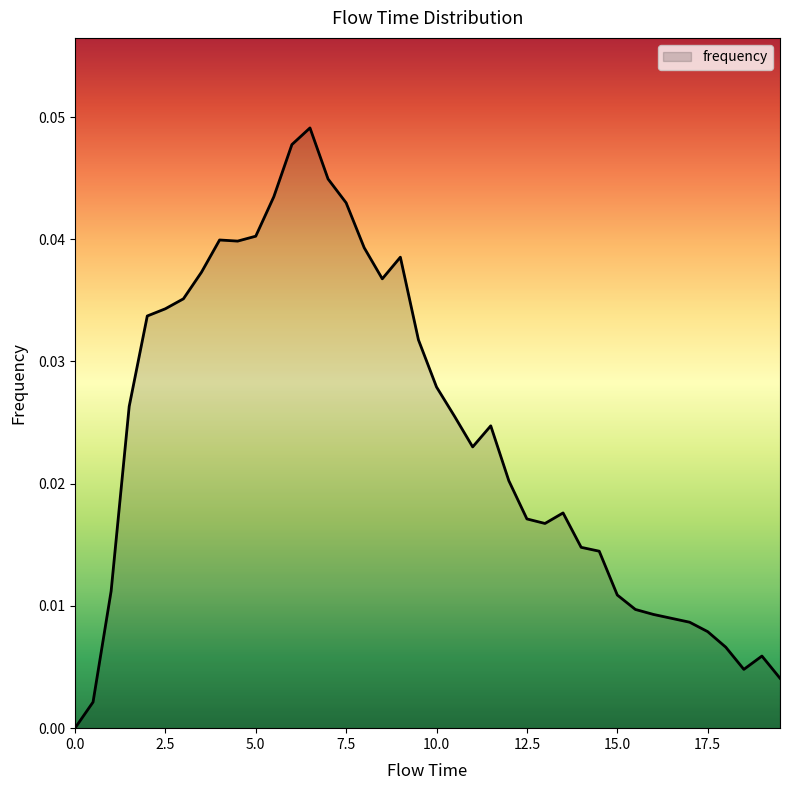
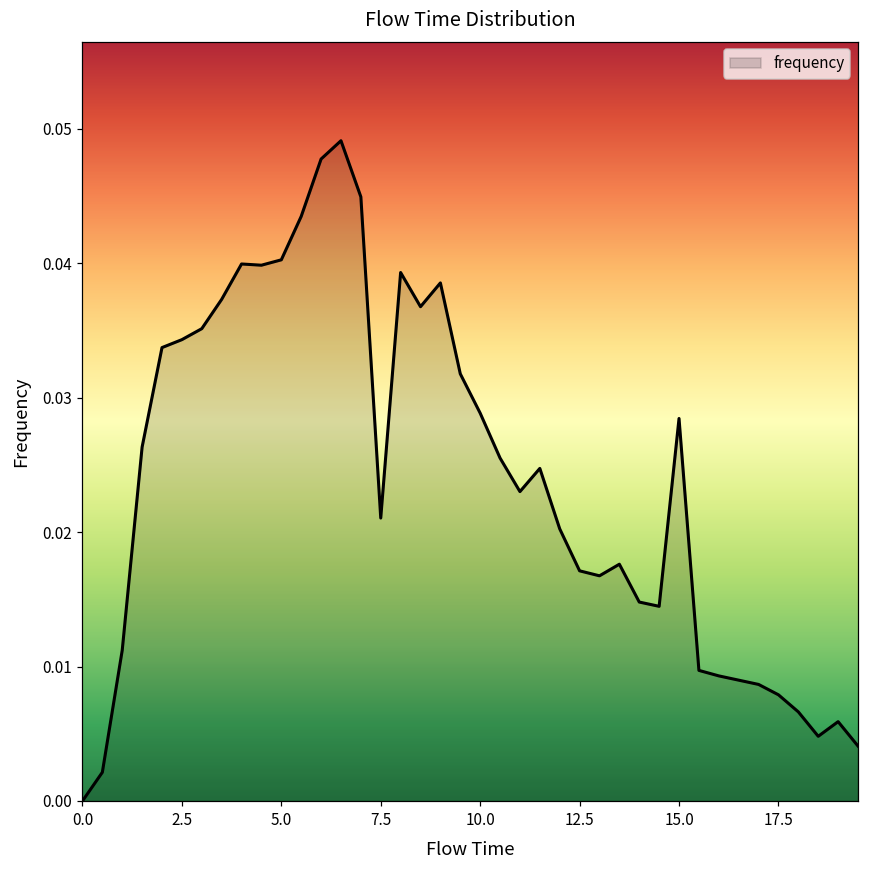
7.5: 0.0430 -> 0.0210
10.0: 0.0279 -> 0.0288
15.0: 0.0109 -> 0.0285
